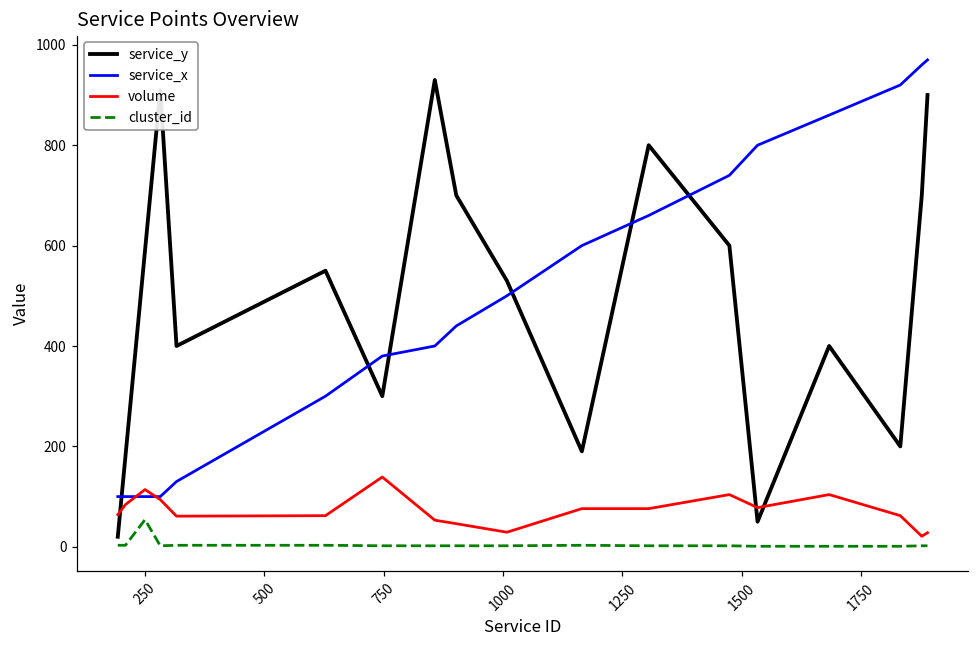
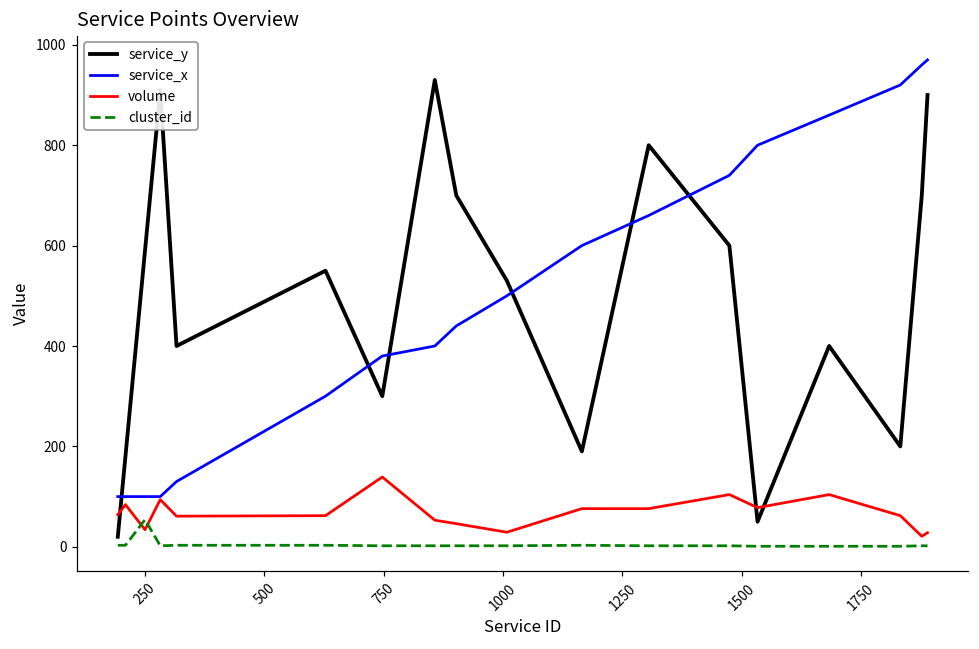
volume, 250: 110 -> 30
